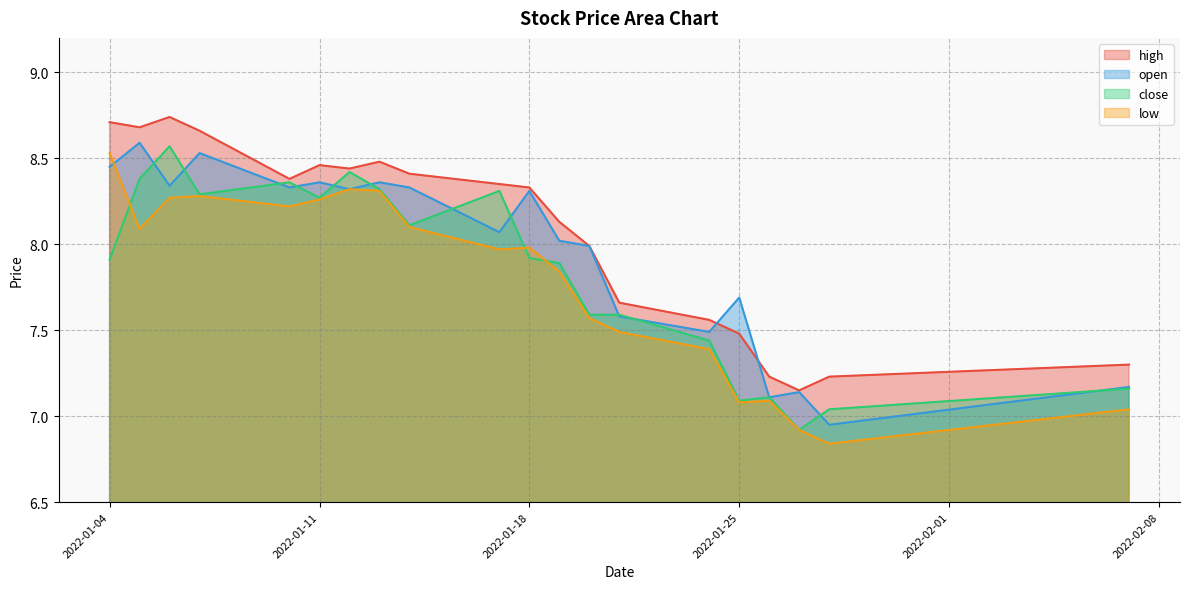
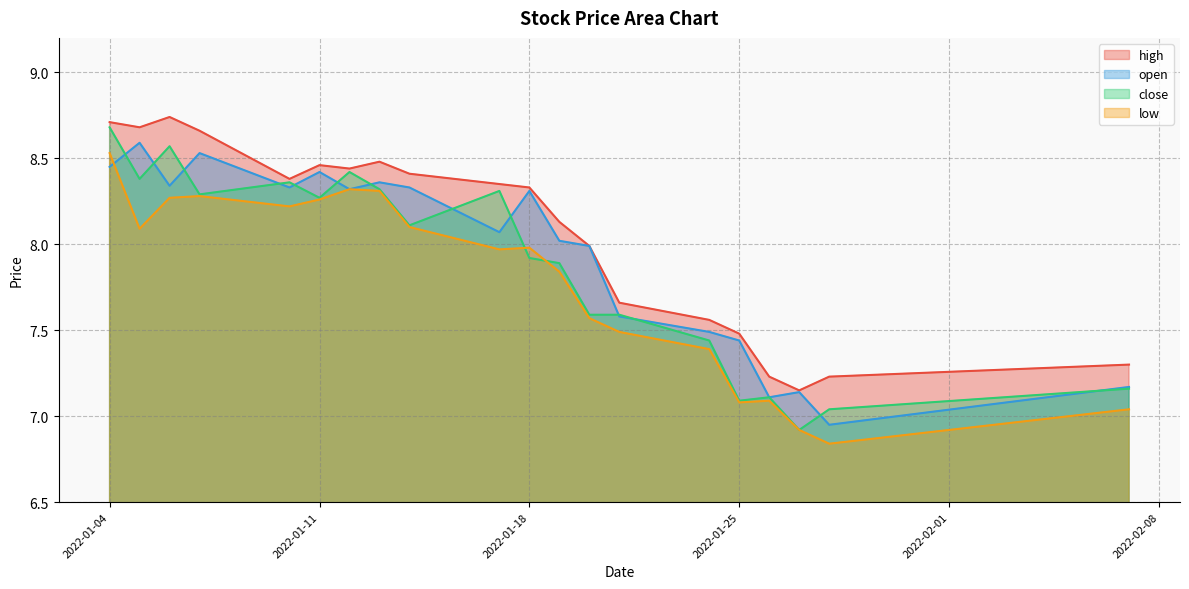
close, 2022-01-04: 7.91 -> 8.68
open, 2022-01-11: 8.36 -> 8.42
open, 2022-01-25: 7.69 -> 7.44
